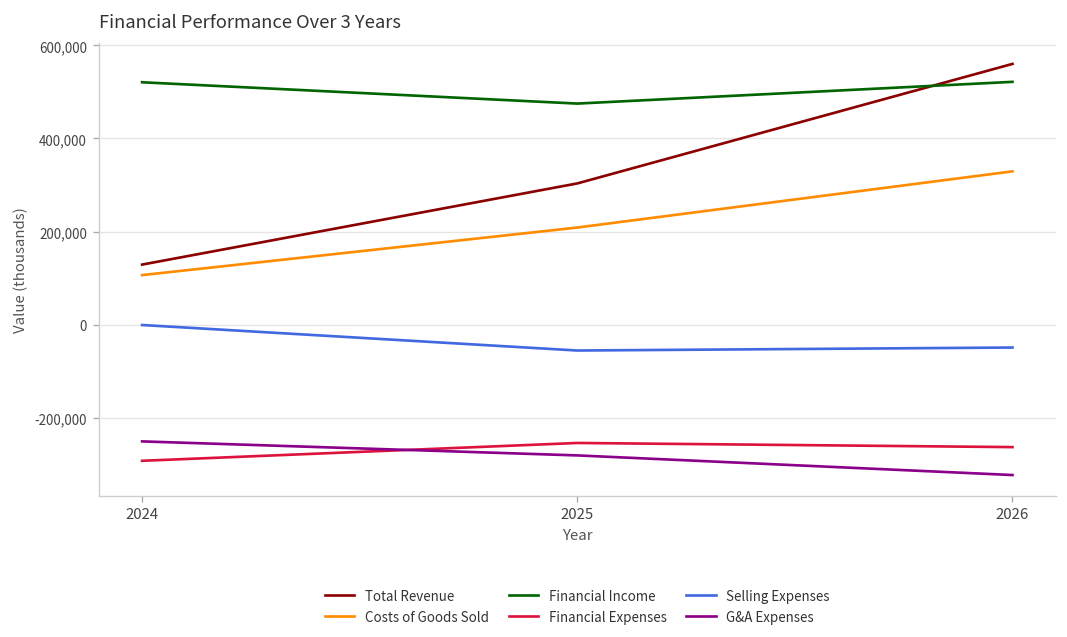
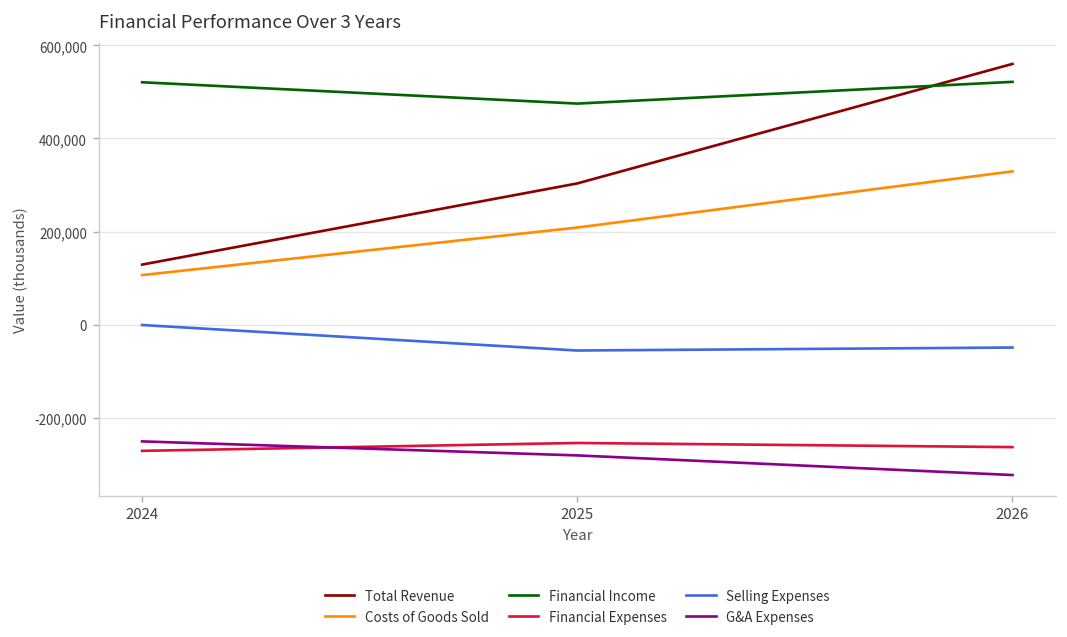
Financial Expenses, 2024: -290,000 -> -270,000
